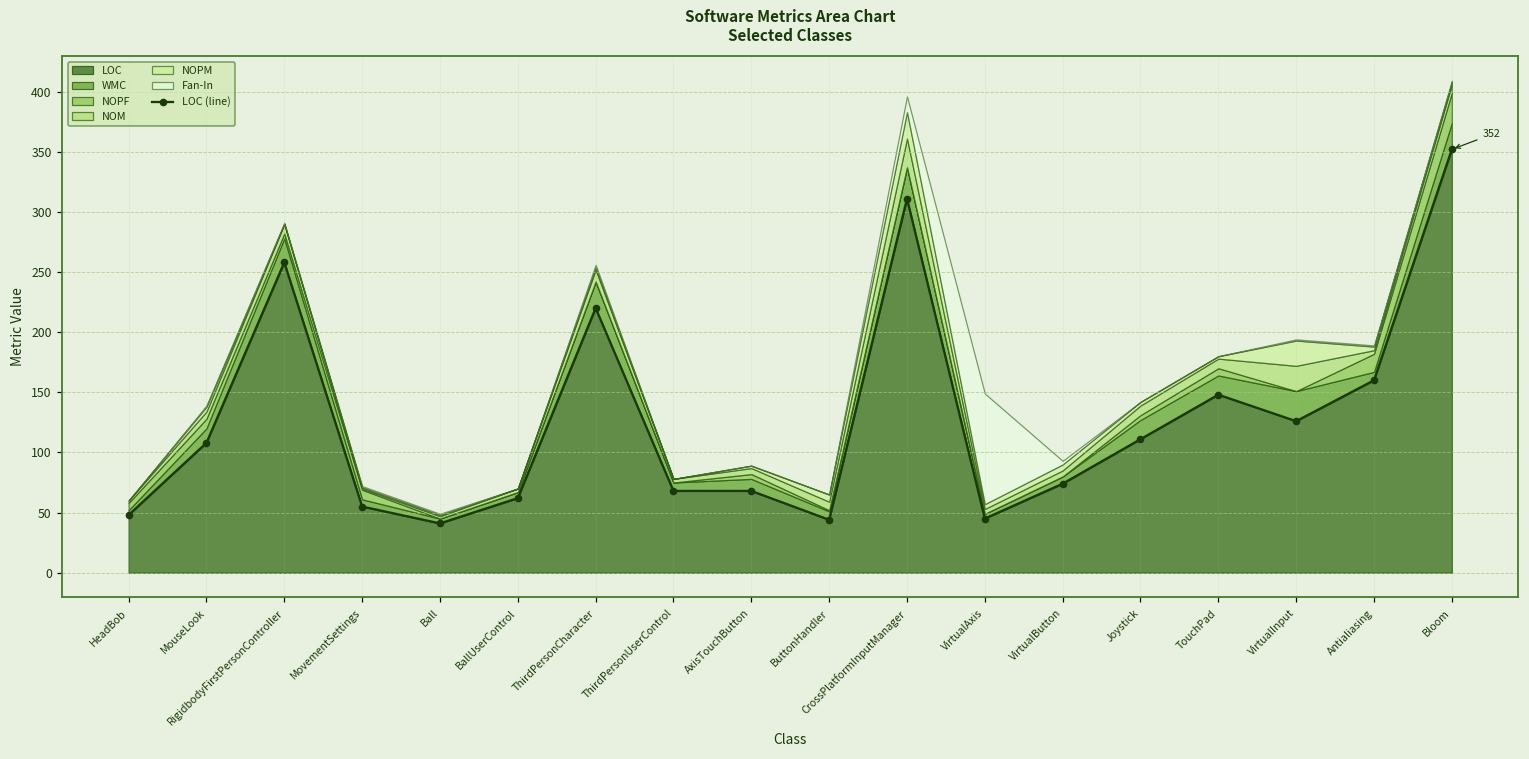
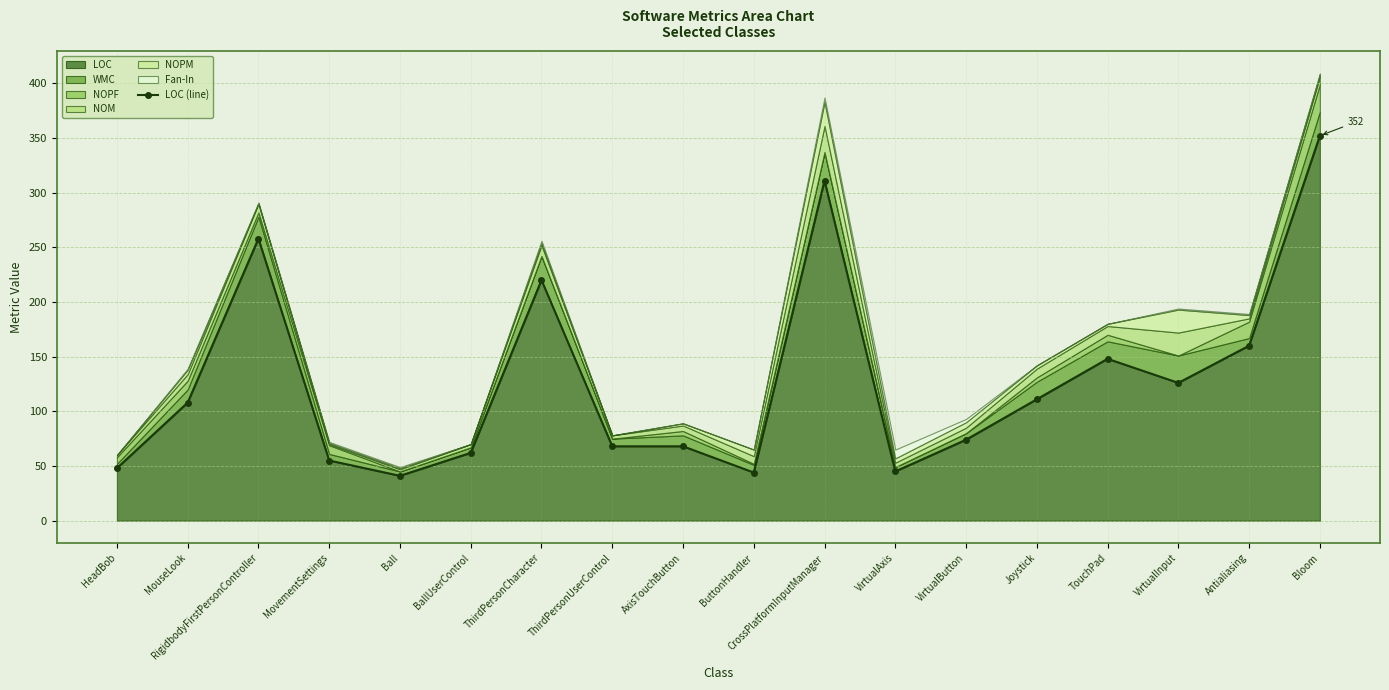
Fan-In, CrossPlatformInputManager: 13 -> 4
Fan-In, VirtualAxis: 92 -> 8
